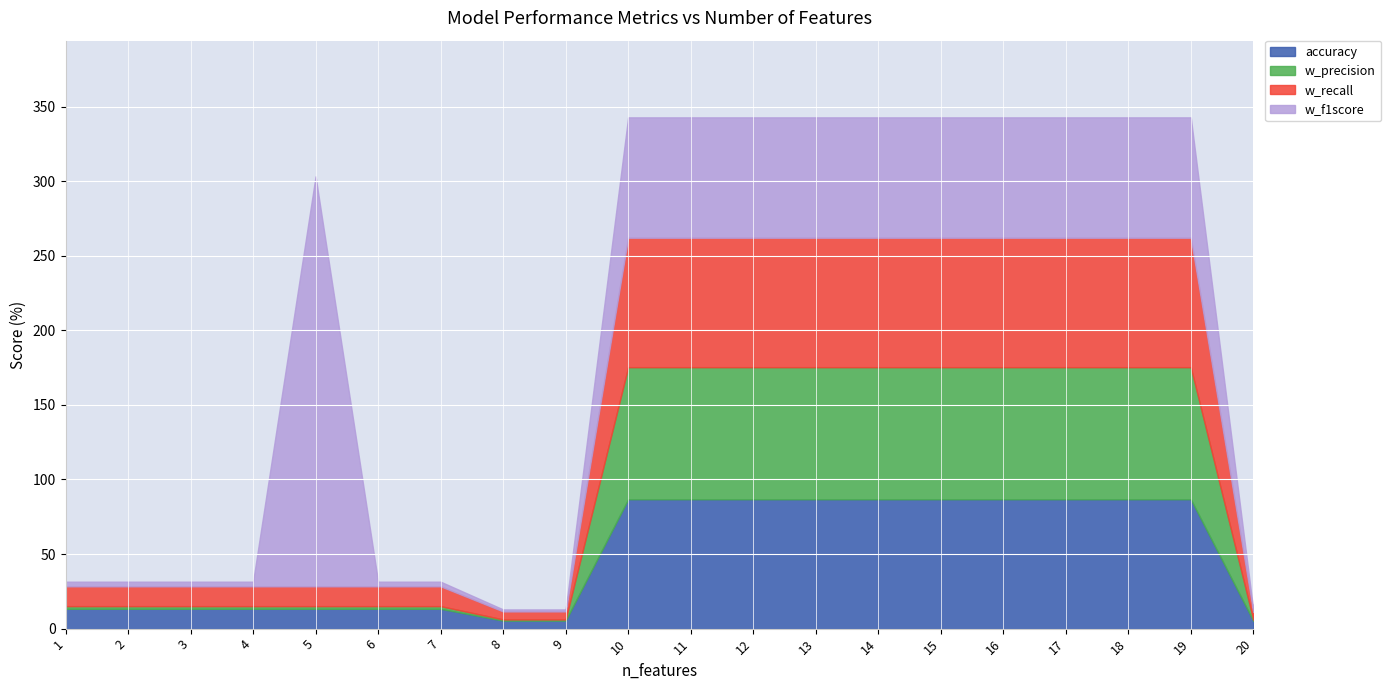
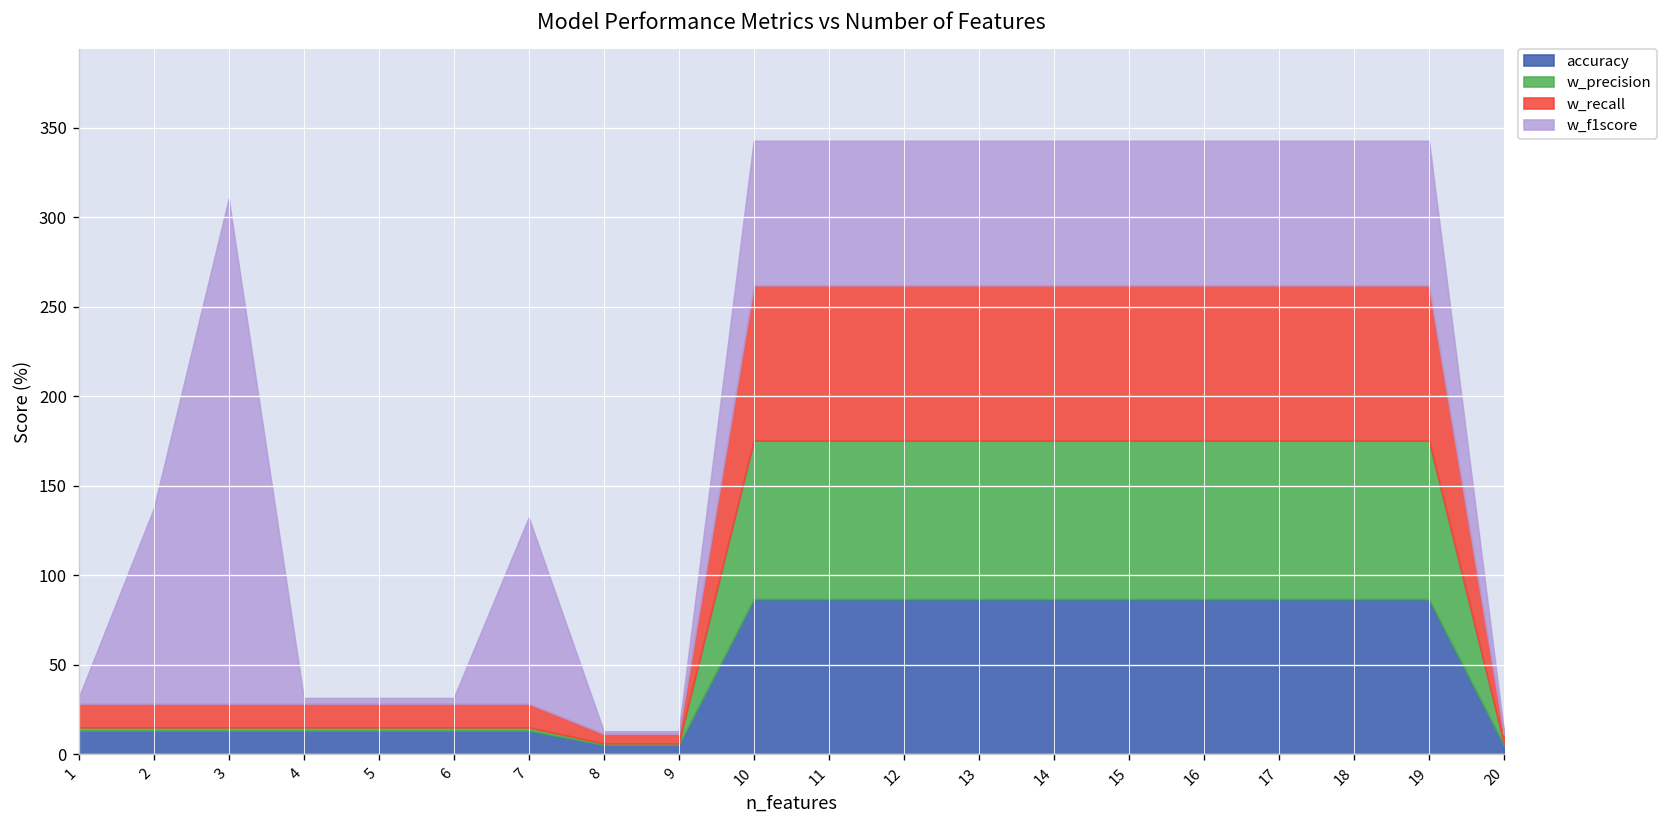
w_f1score, 2: 3 -> 109
w_f1score, 3: 3 -> 282
w_f1score, 5: 275 -> 3
w_f1score, 7: 3 -> 104
